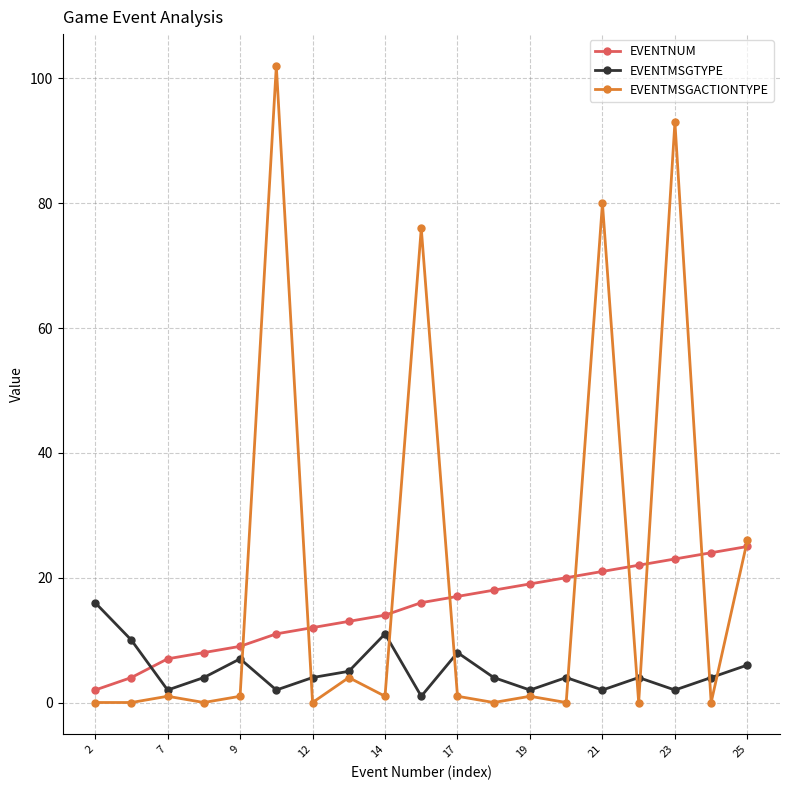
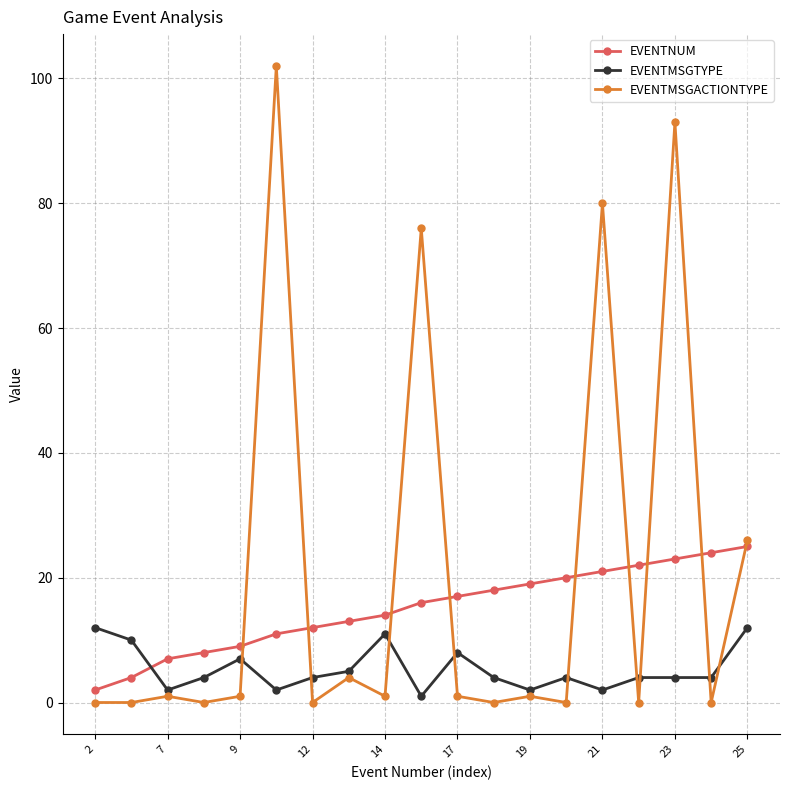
EVENTMSGTYPE, 2: 16 -> 12
EVENTMSGTYPE, 23: 2 -> 4
EVENTMSGTYPE, 25: 6 -> 12
